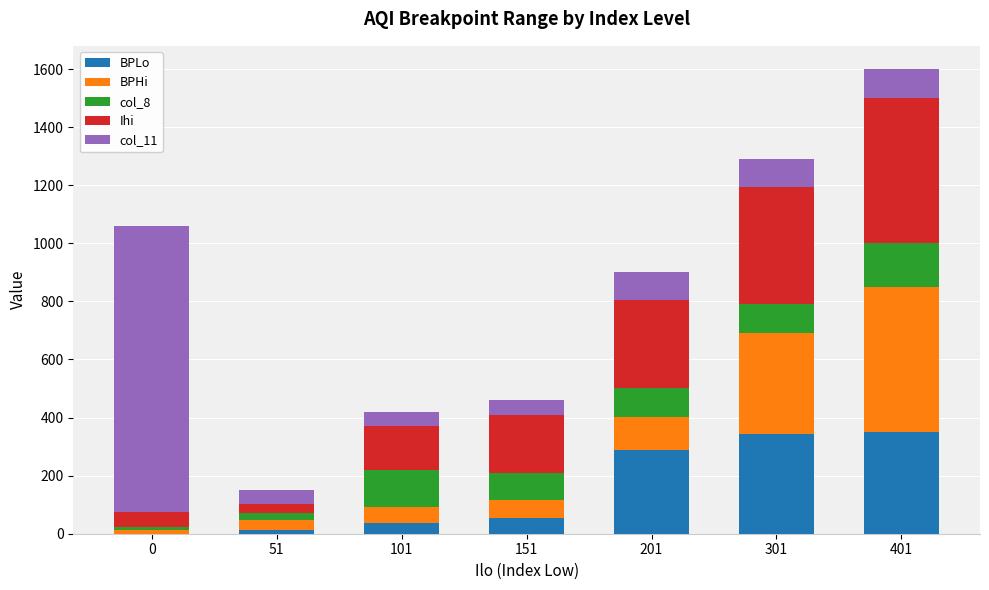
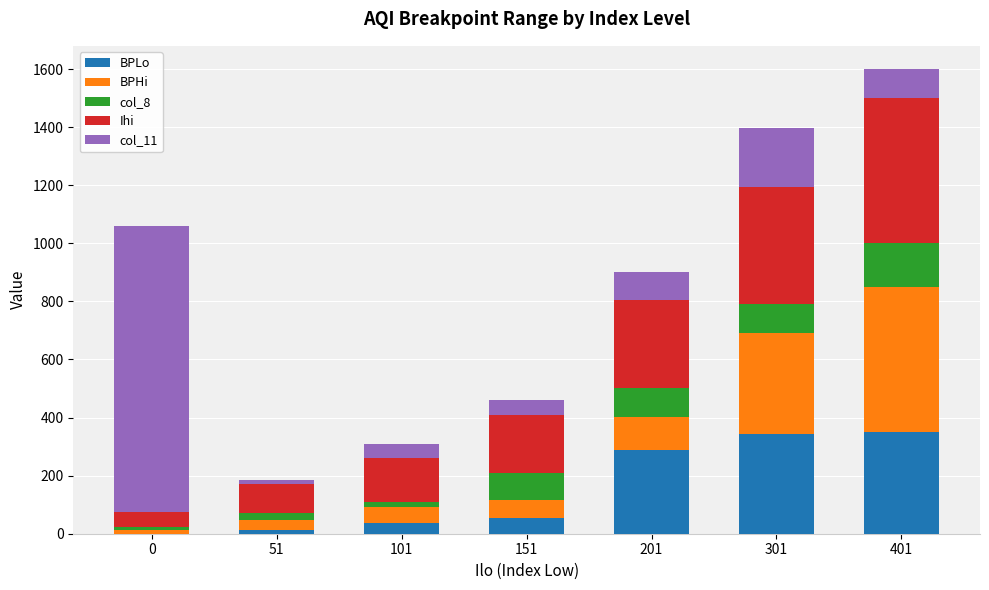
Ihi, 51: 30 -> 100
col_11, 51: 50 -> 20
col_8, 101: 130 -> 20
col_11, 301: 100 -> 200
